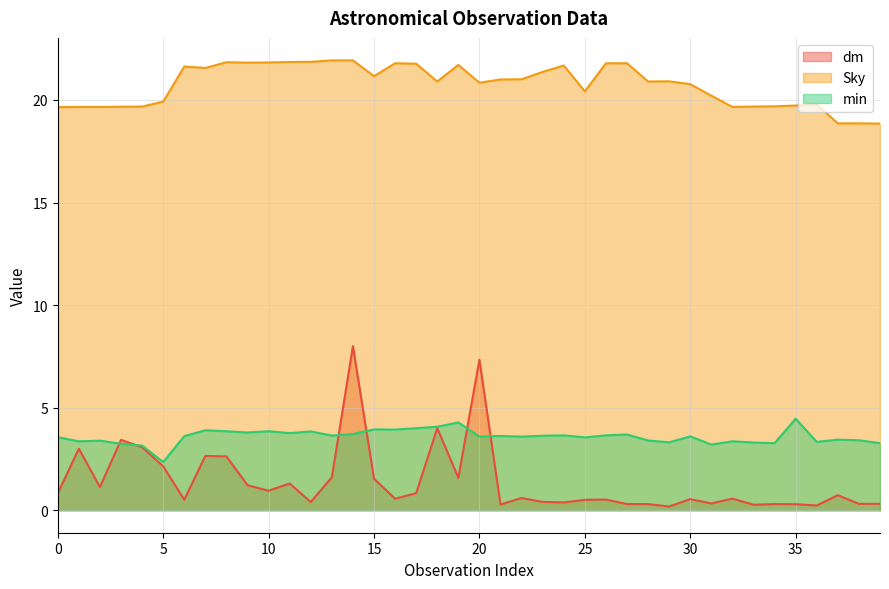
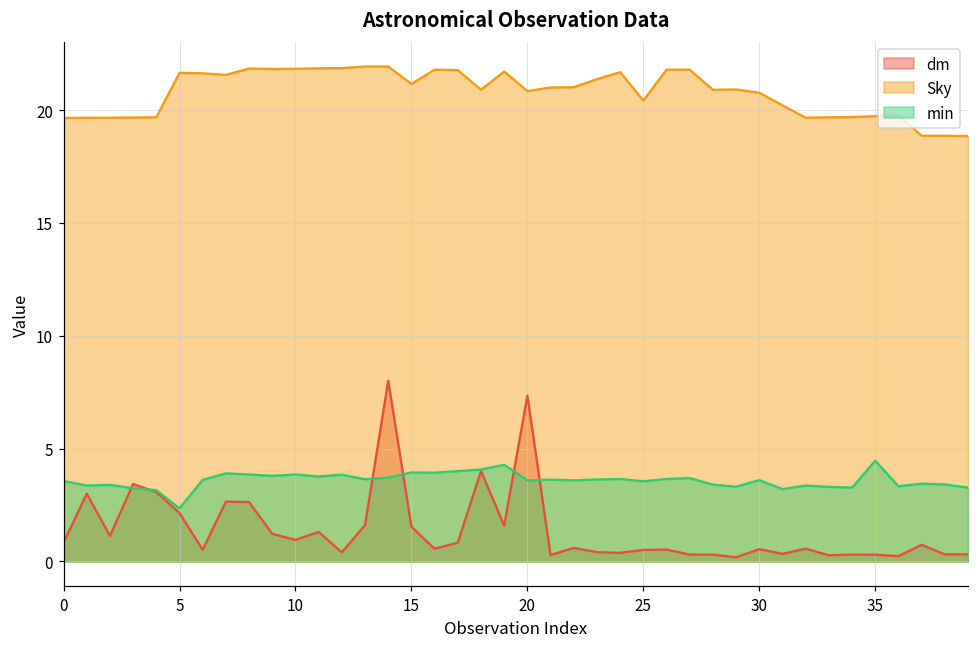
Sky, 5: 19.9 -> 21.7
